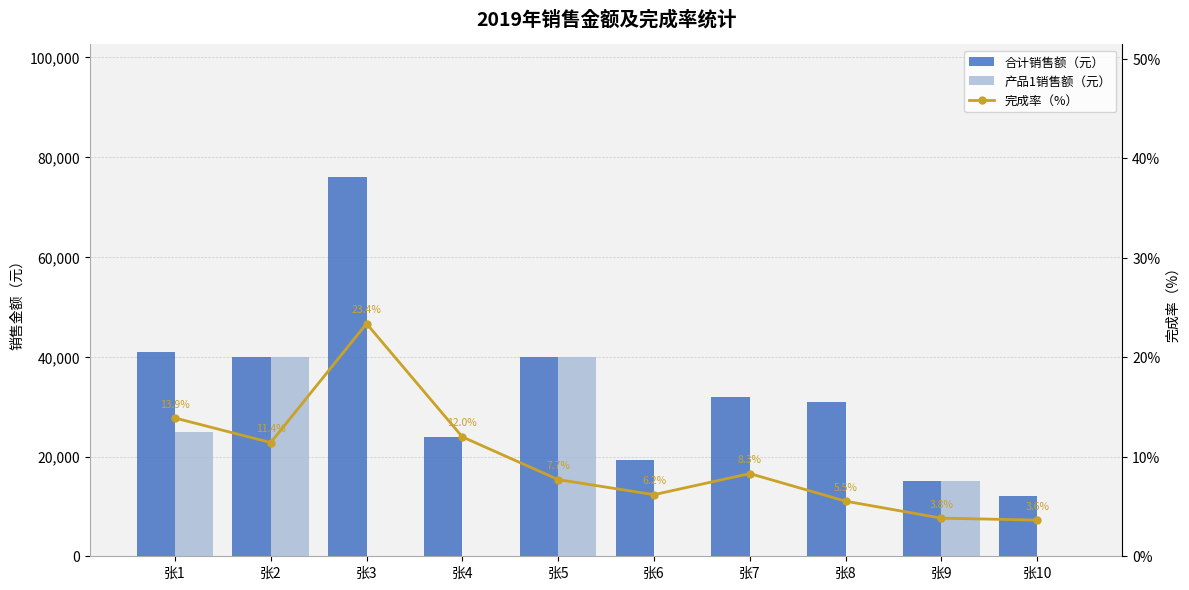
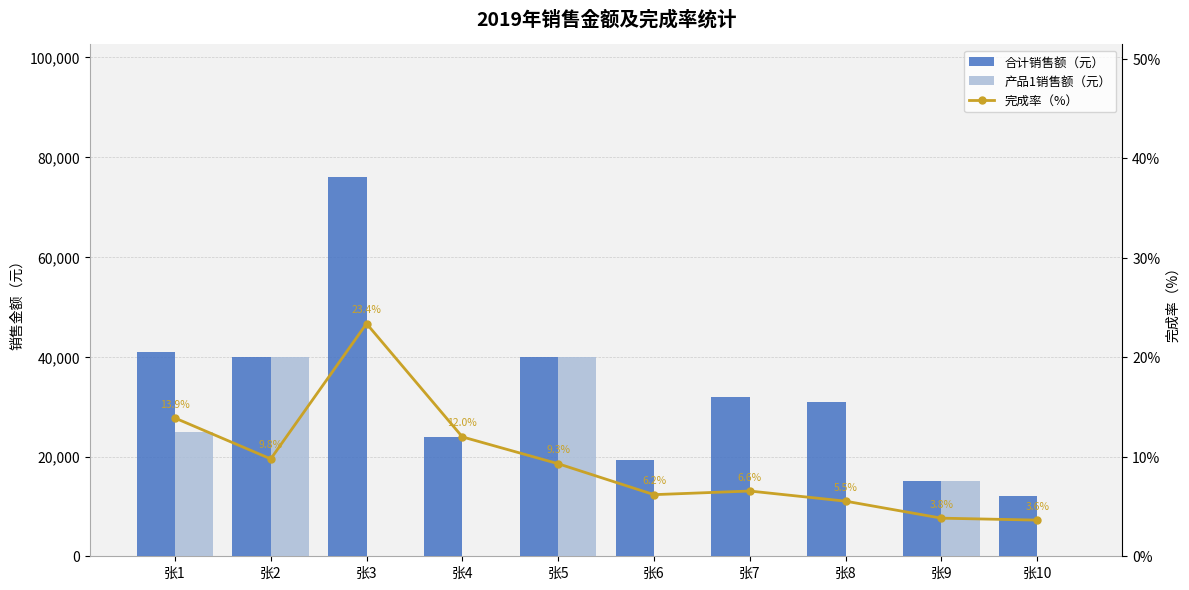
完成率（%）, 张2: 11.4% -> 9.8%
完成率（%）, 张5: 7.7% -> 9.3%
完成率（%）, 张7: 8.3% -> 6.6%
